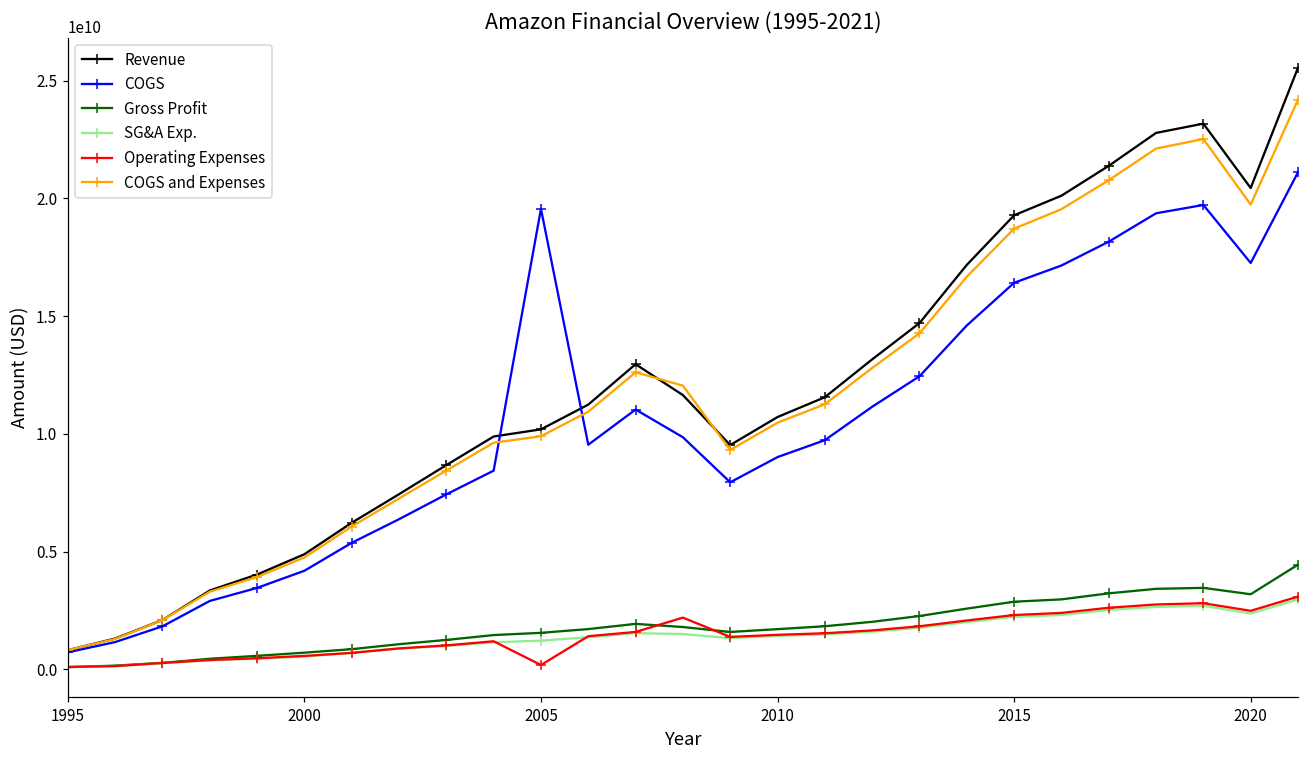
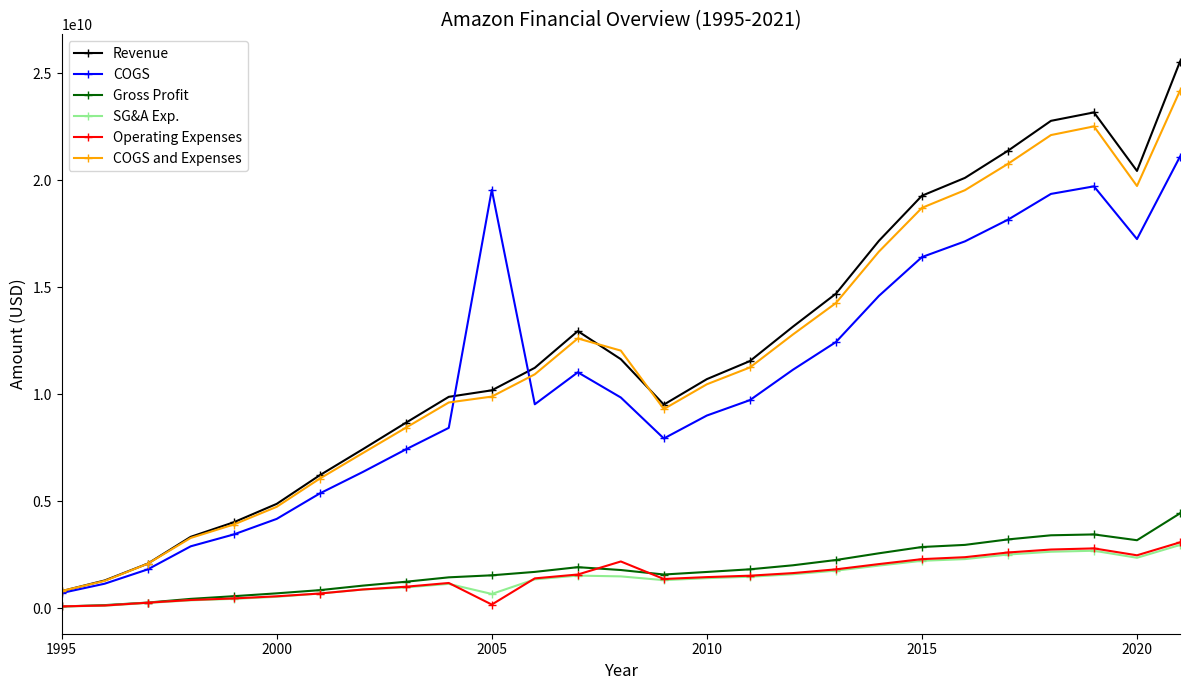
SG&A Exp., 2005: 1200000000 -> 700000000
